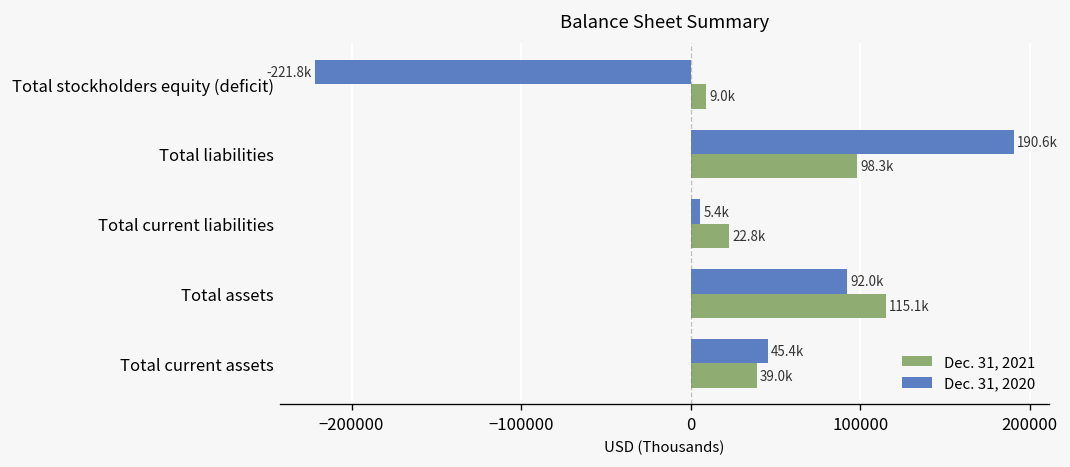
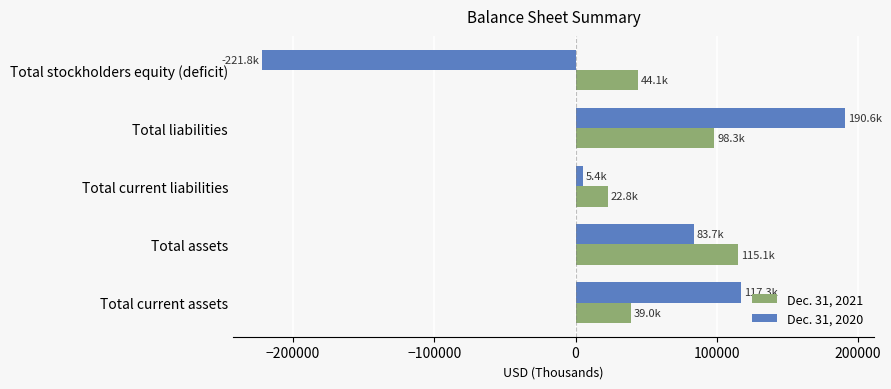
Dec. 31, 2021, Total stockholders equity (deficit): 9.0k -> 44.1k
Dec. 31, 2020, Total assets: 92.0k -> 83.7k
Dec. 31, 2020, Total current assets: 45.4k -> 117.3k
